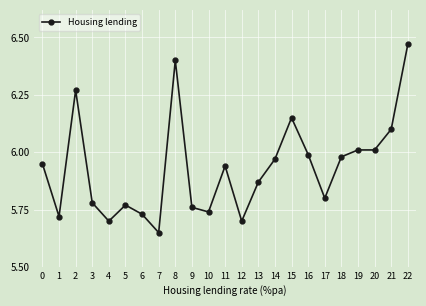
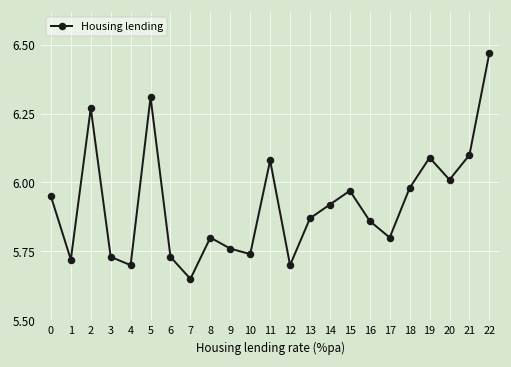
3: 5.78 -> 5.73
5: 5.77 -> 6.31
8: 6.4 -> 5.8
11: 5.94 -> 6.08
14: 5.97 -> 5.92
15: 6.15 -> 5.97
16: 5.99 -> 5.86
19: 6.01 -> 6.09
